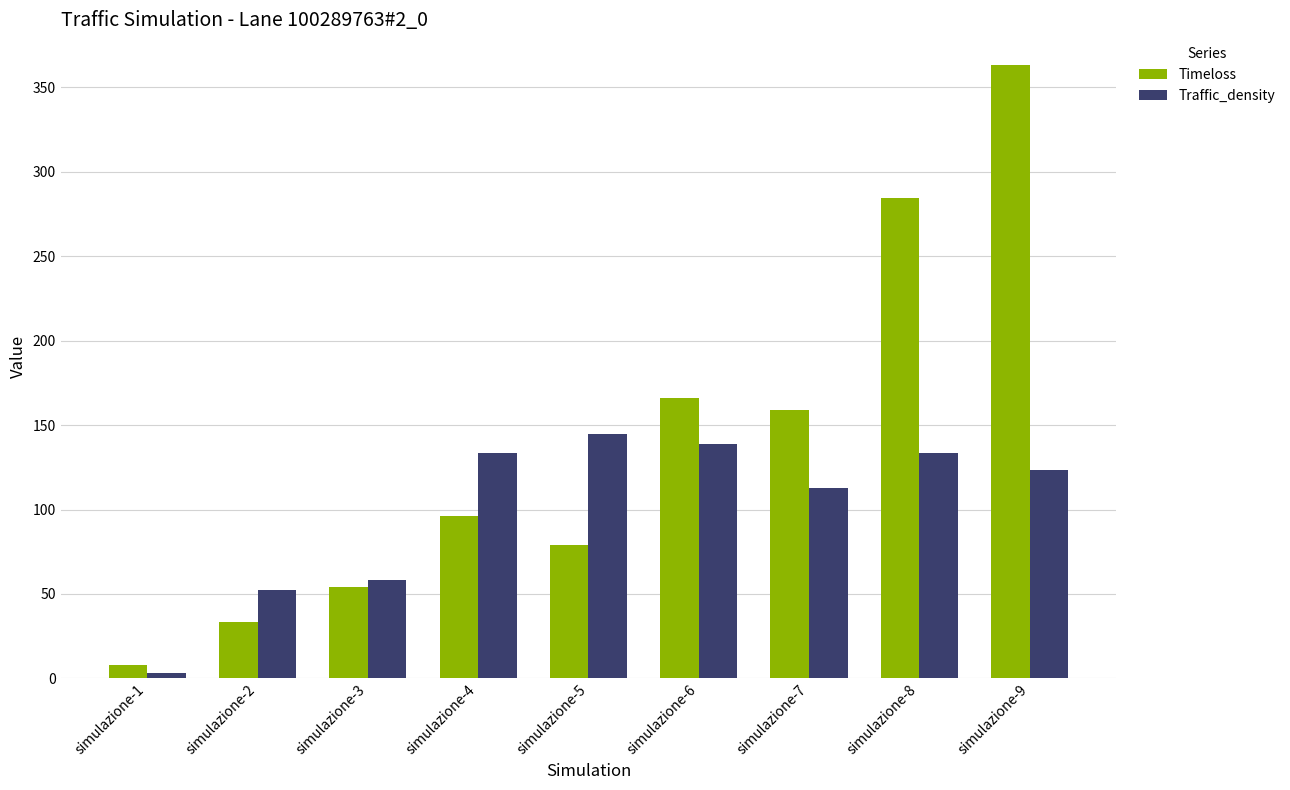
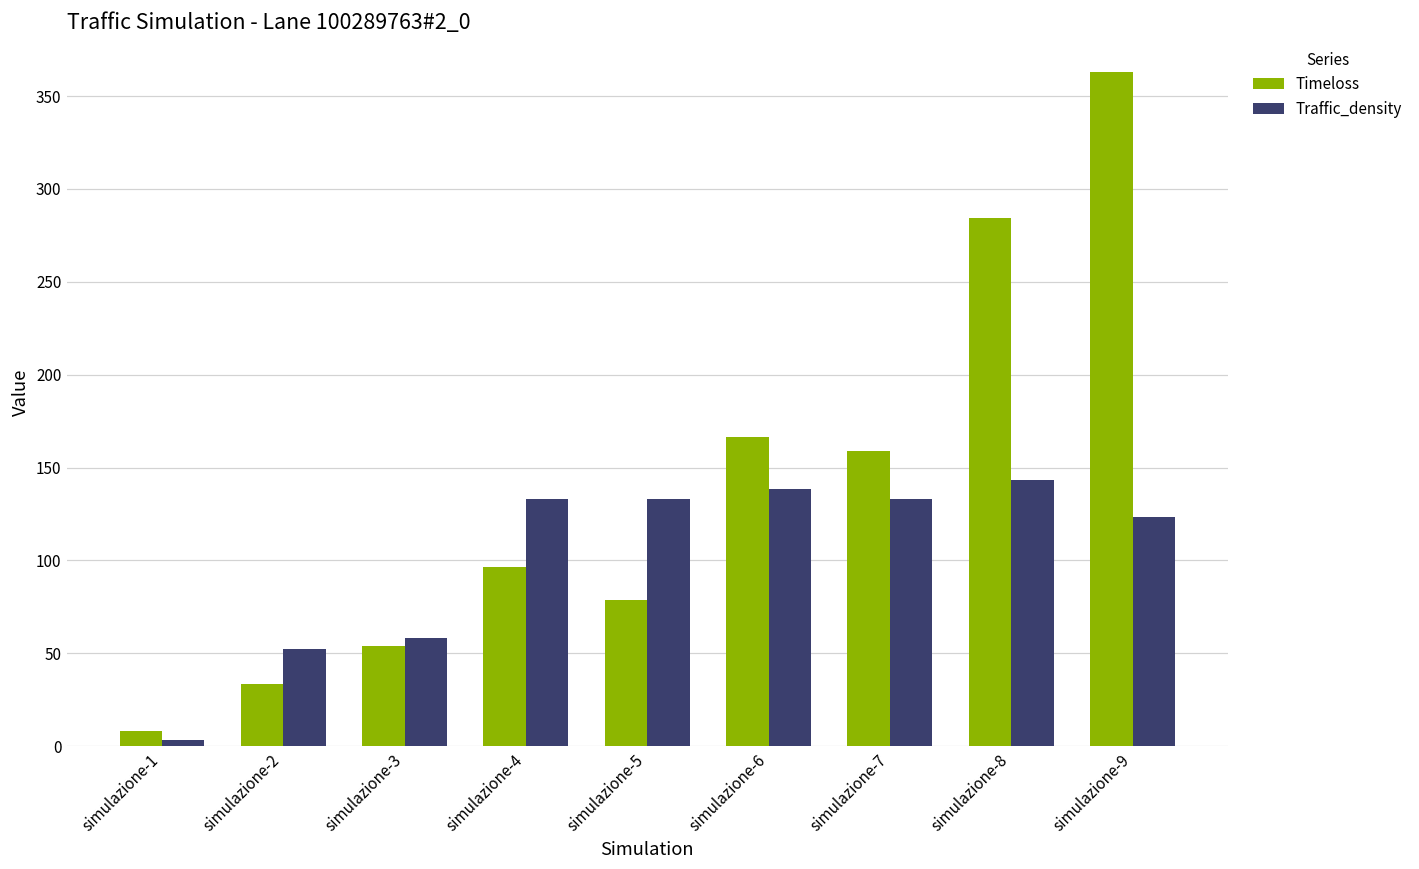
Traffic_density, simulazione-5: 145 -> 133
Traffic_density, simulazione-7: 113 -> 133
Traffic_density, simulazione-8: 133 -> 143
